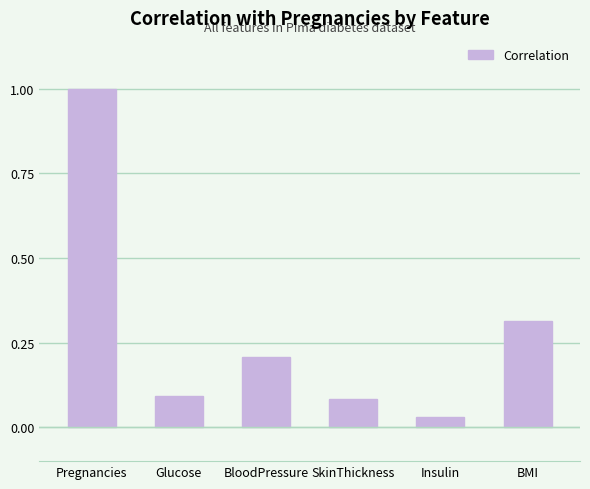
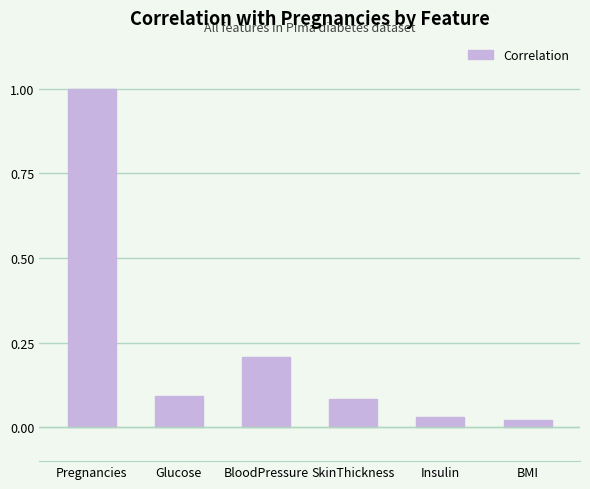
BMI: 0.31 -> 0.02
